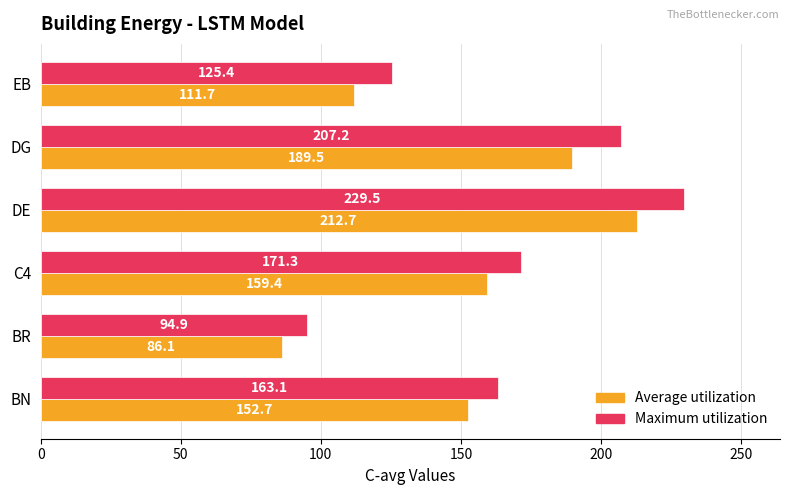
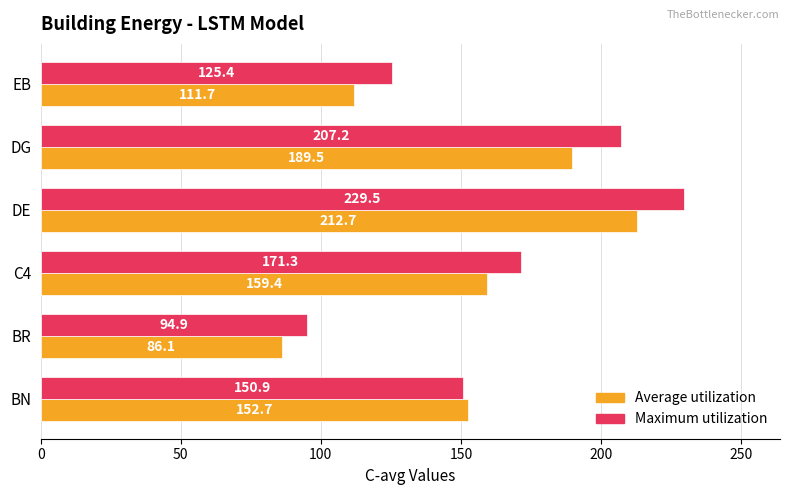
Maximum utilization, BN: 163.1 -> 150.9
